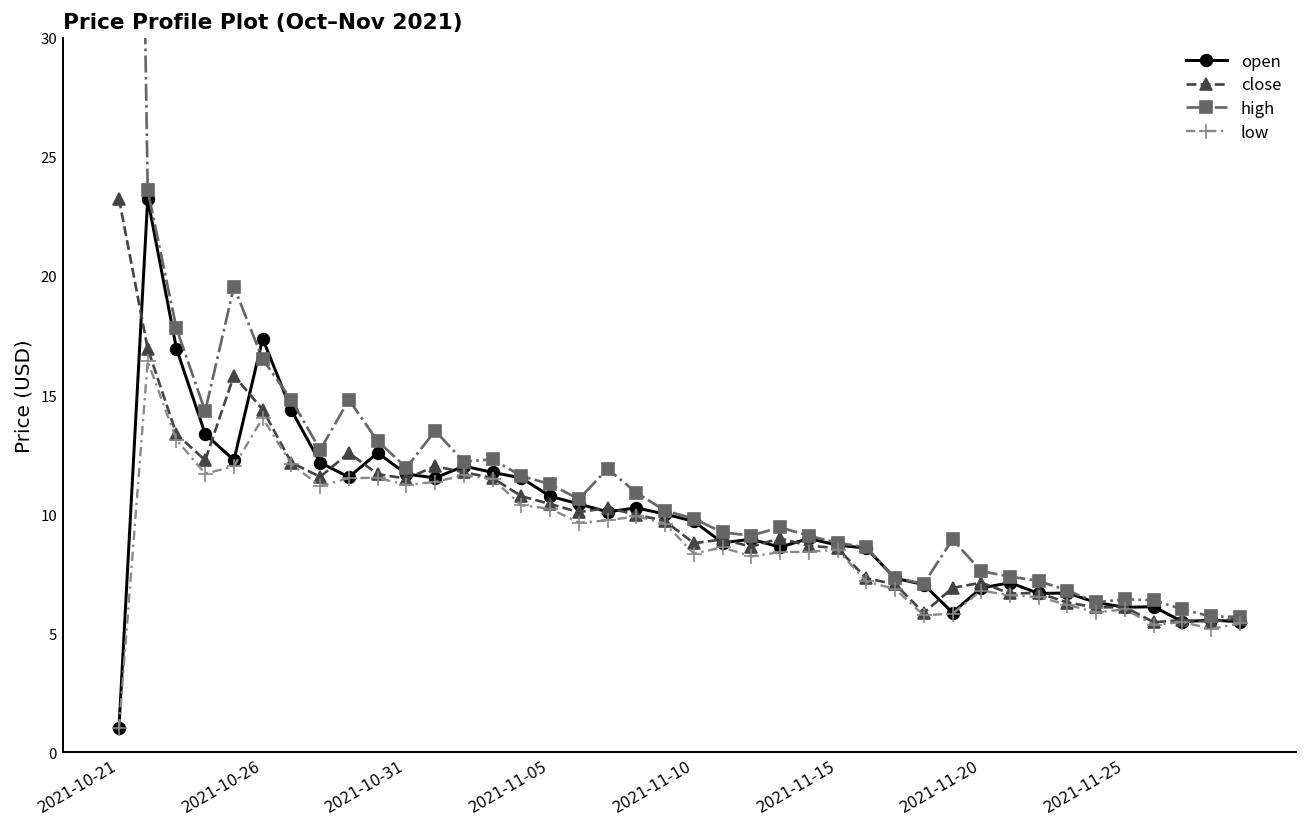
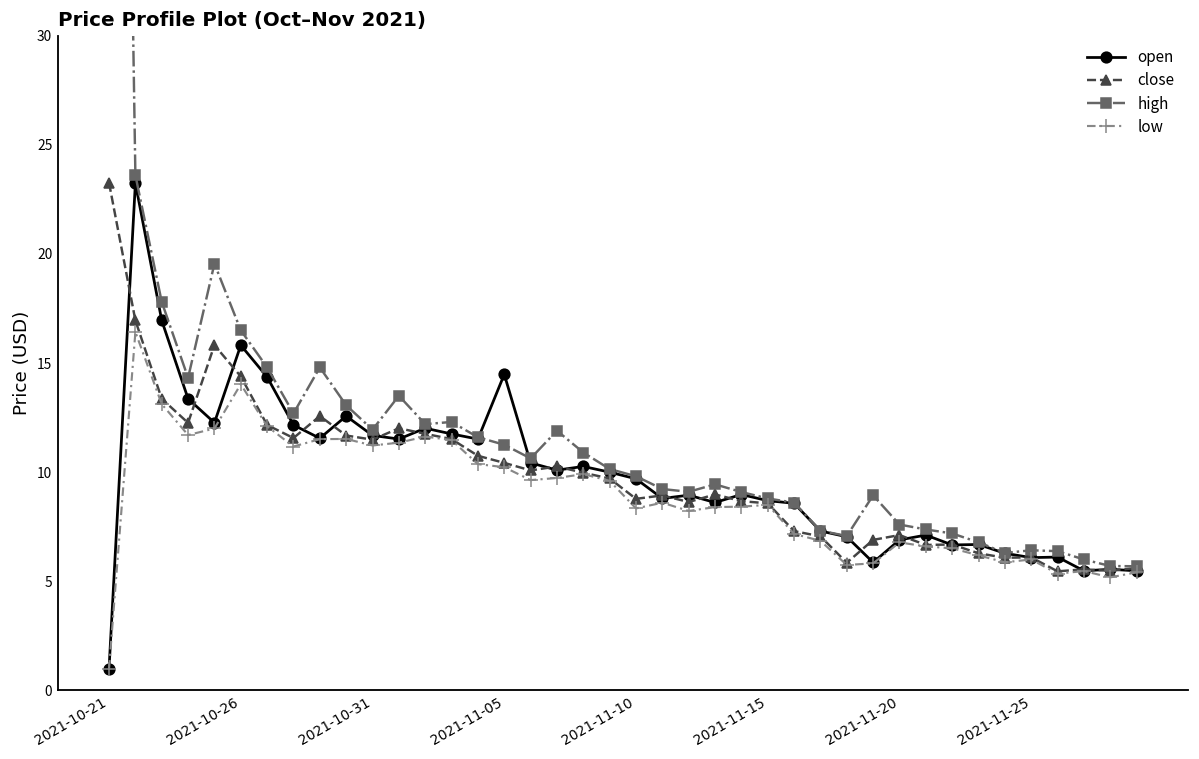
open, 2021-10-26: 17.4 -> 15.8
open, 2021-11-05: 10.8 -> 14.5
